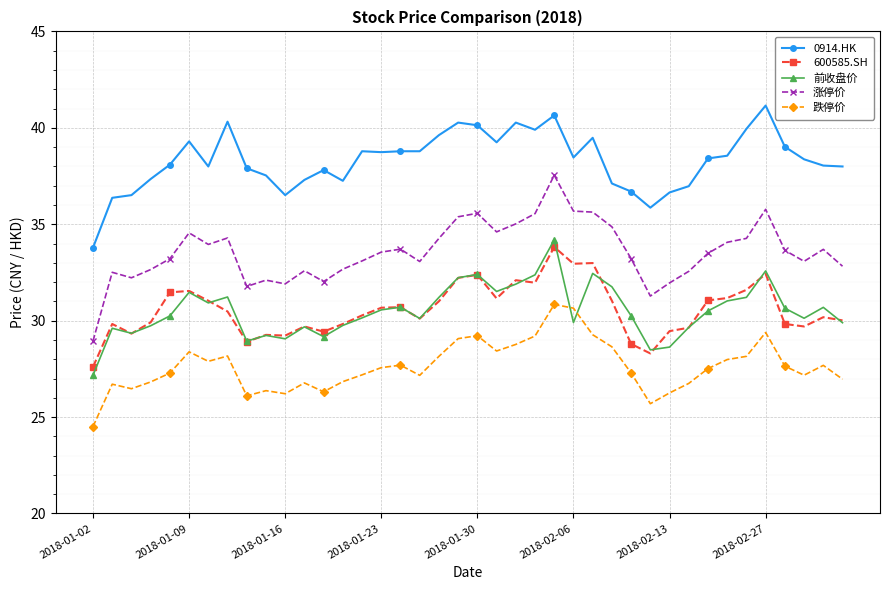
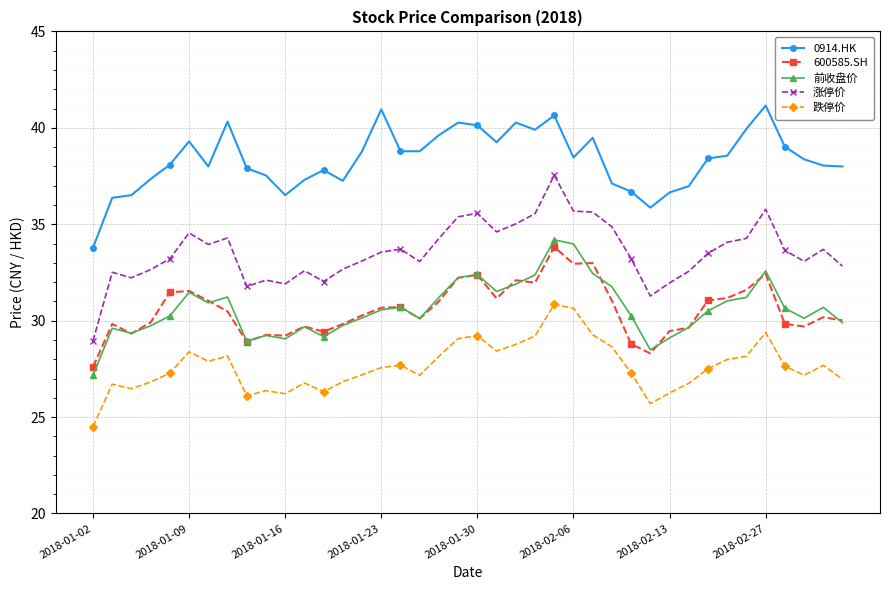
0914.HK, 2018-01-23: 38.7 -> 41.0
前收盘价, 2018-02-06: 29.9 -> 34.0
前收盘价, 2018-02-13: 28.6 -> 29.1
